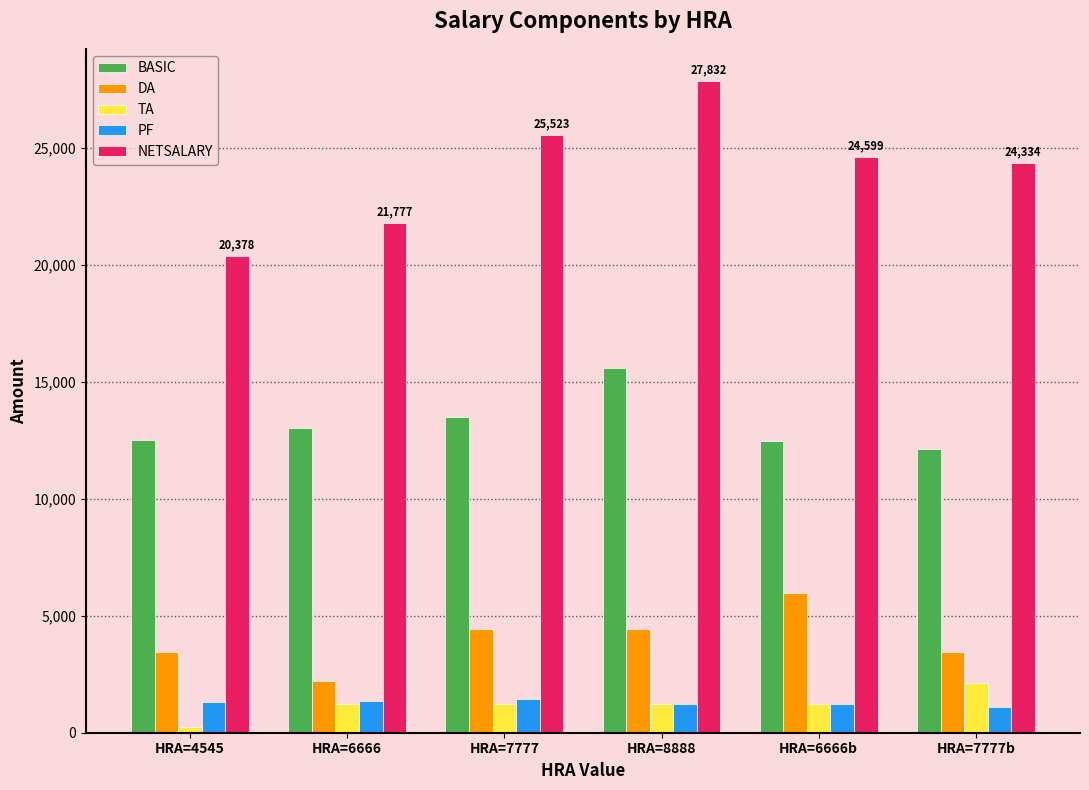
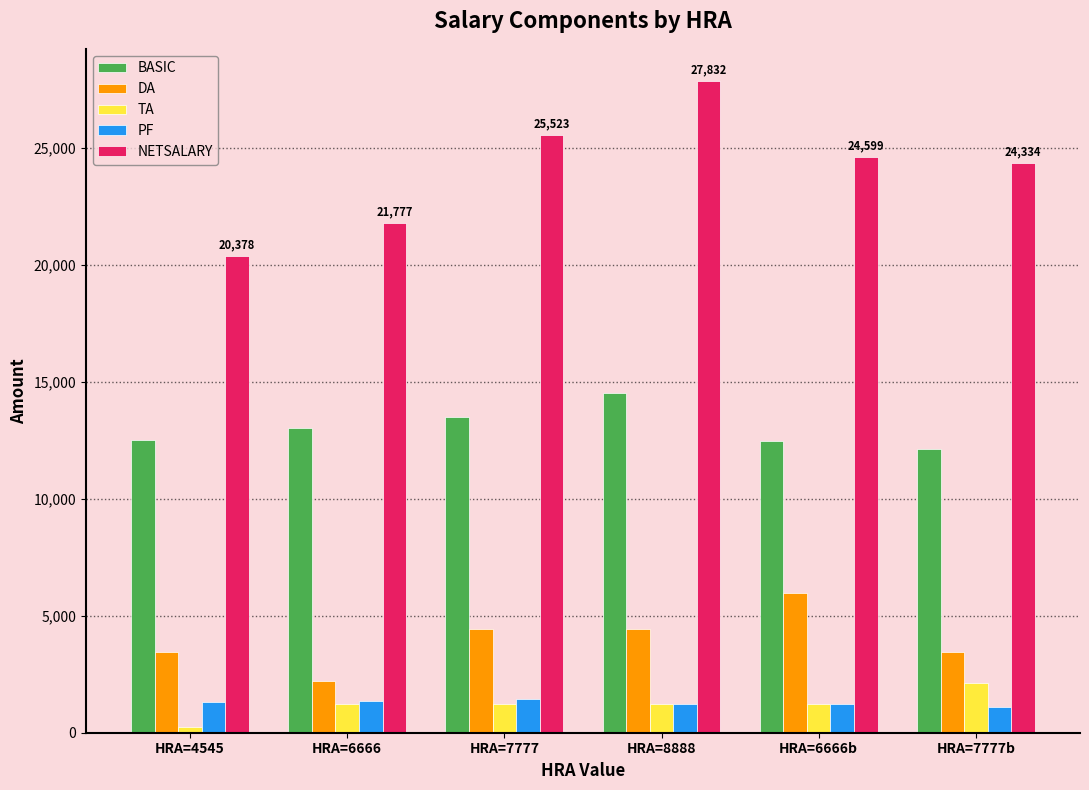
BASIC, HRA=8888: 15,600 -> 14,500
